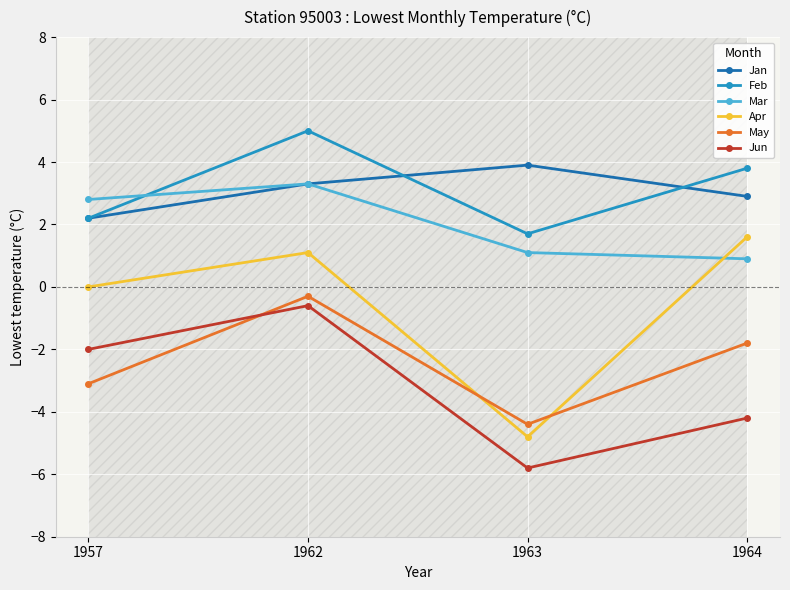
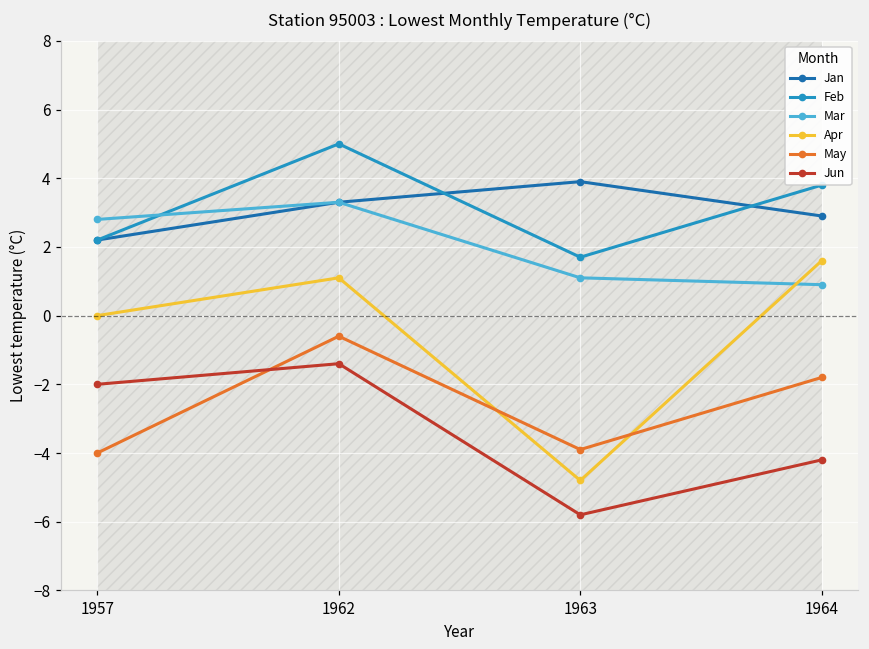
May, 1957: -3.1 -> -4.0
May, 1962: -0.3 -> -0.6
Jun, 1962: -0.6 -> -1.4
May, 1963: -4.4 -> -3.9
